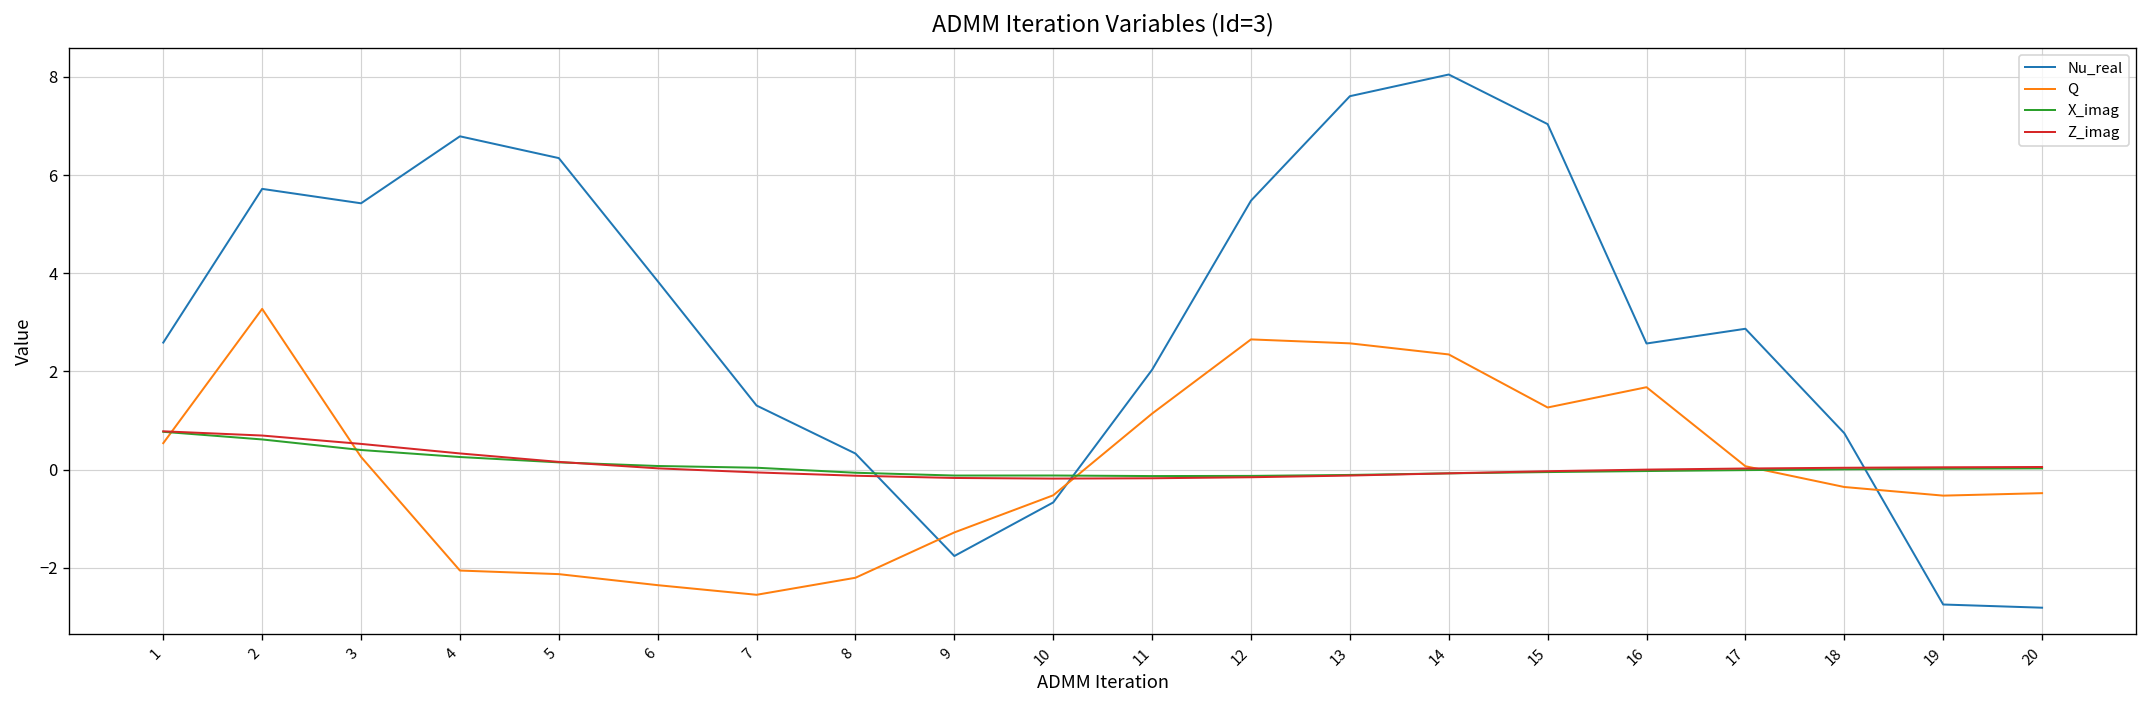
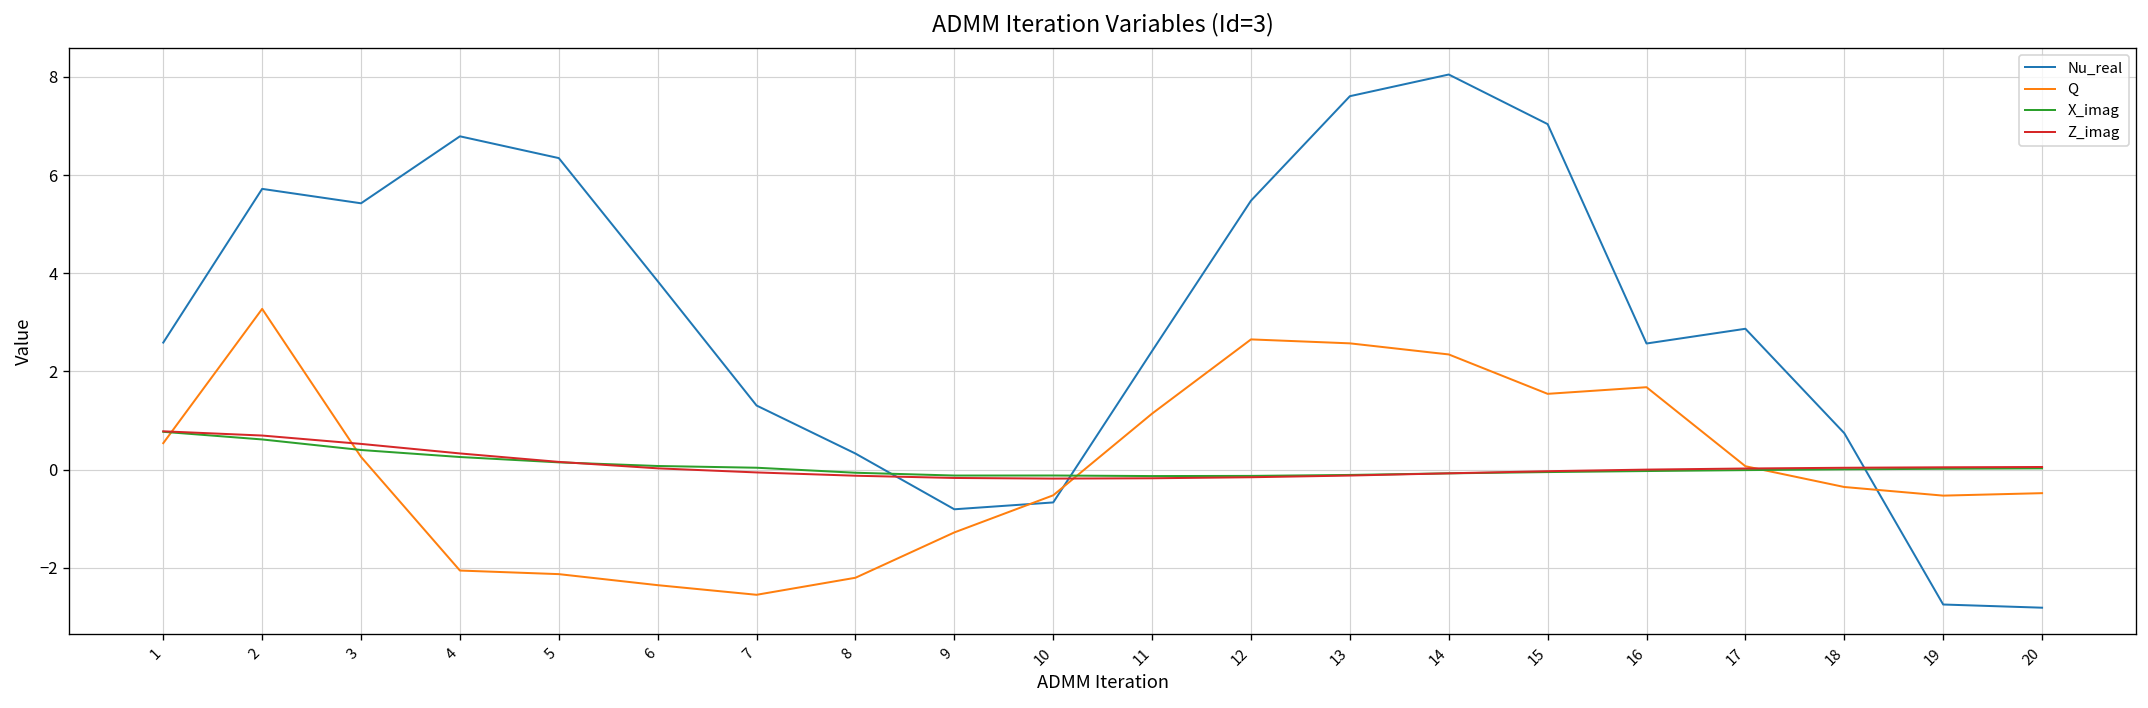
Nu_real, 9: -1.8 -> -0.8
Nu_real, 11: 2.0 -> 2.4
Q, 15: 1.3 -> 1.5
